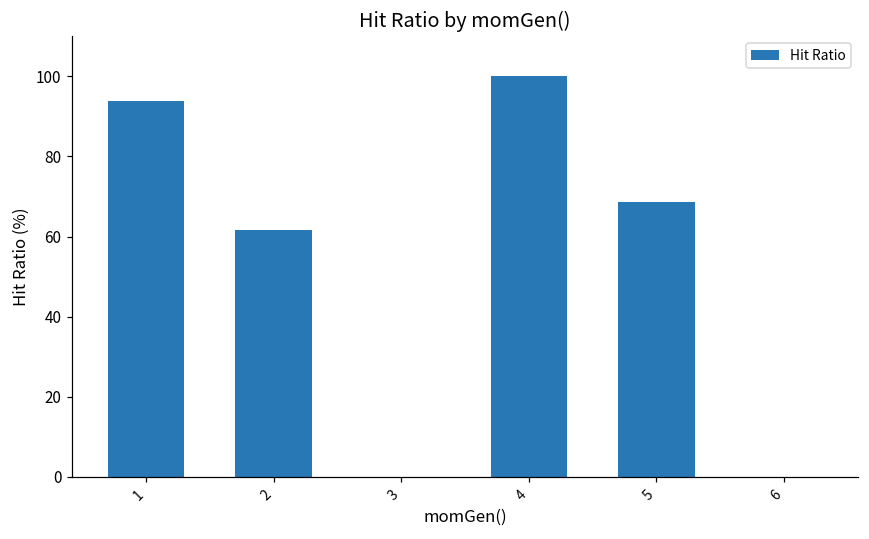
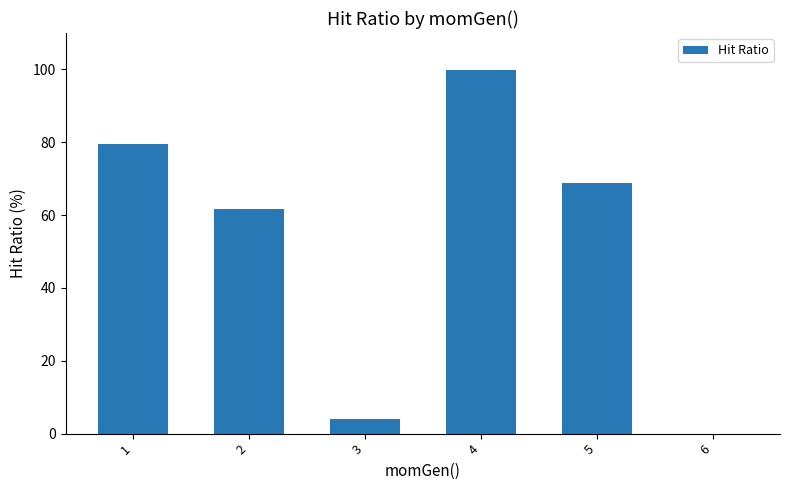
1: 94 -> 80
3: 0 -> 4
